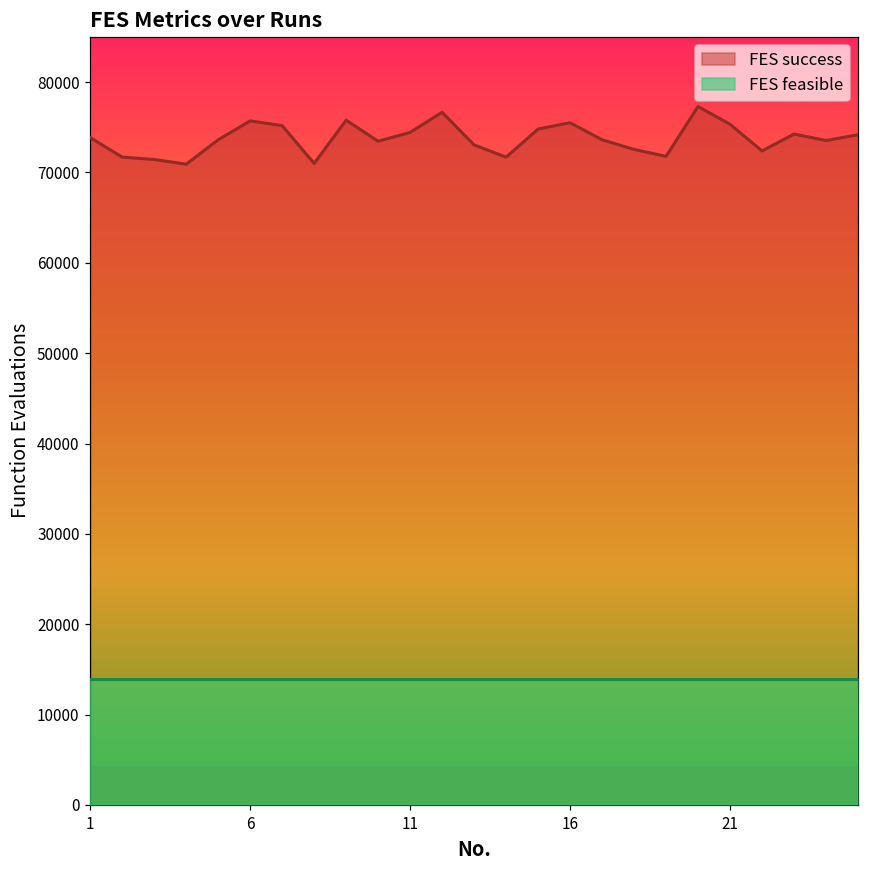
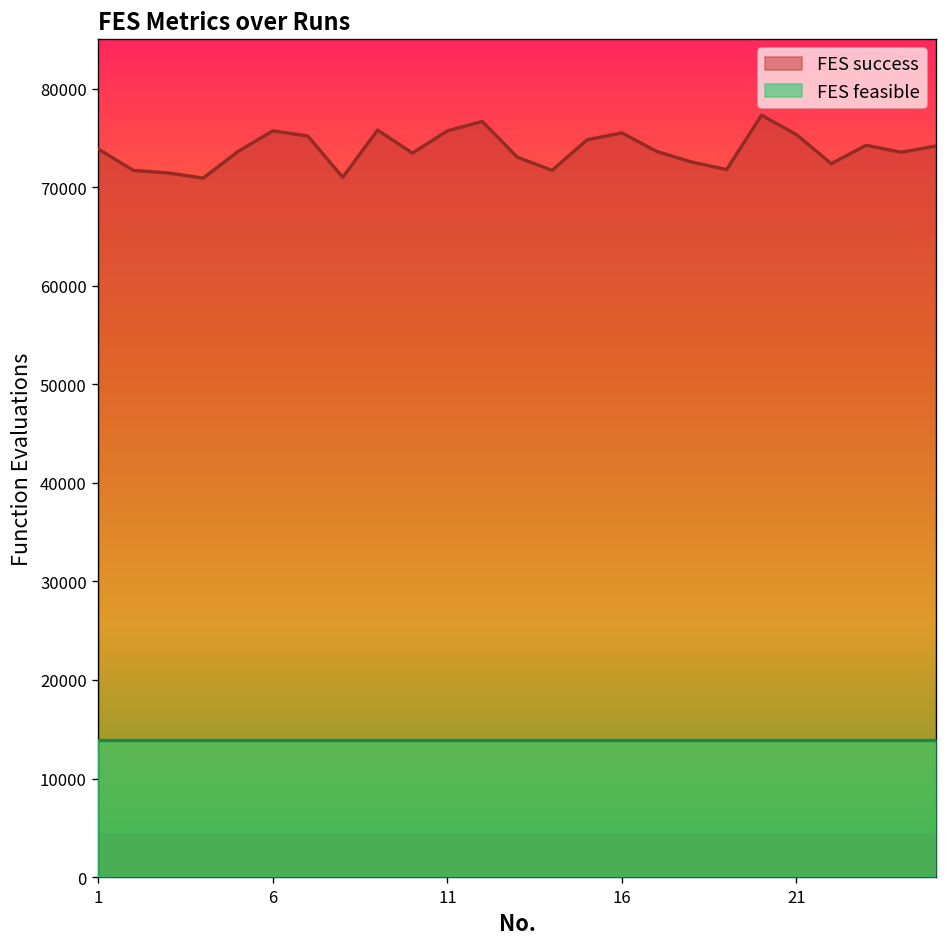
FES success, 11: 74000 -> 76000
